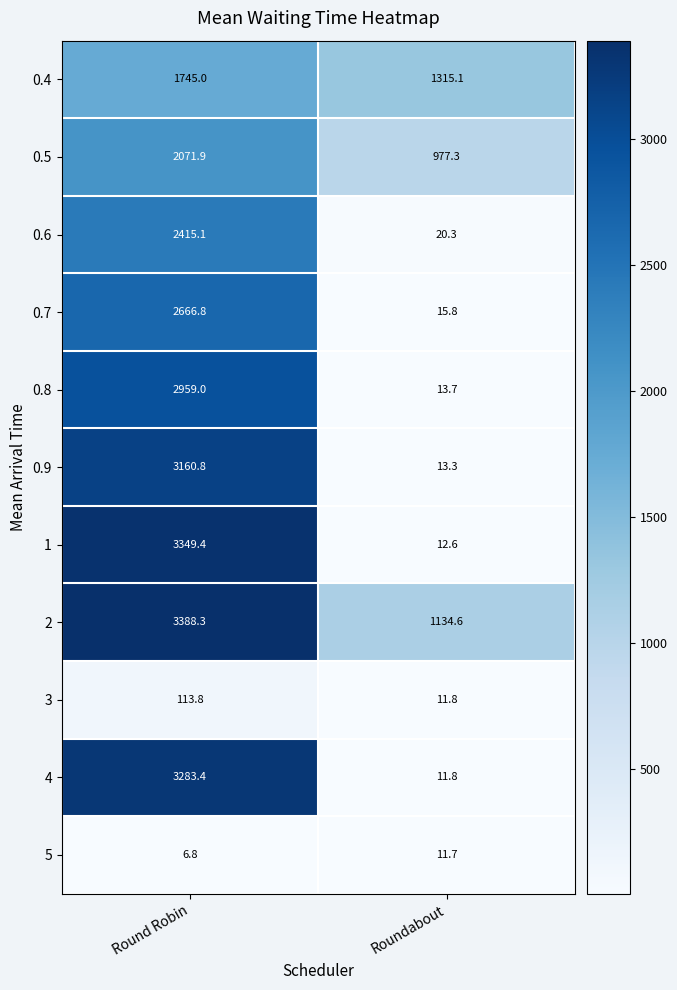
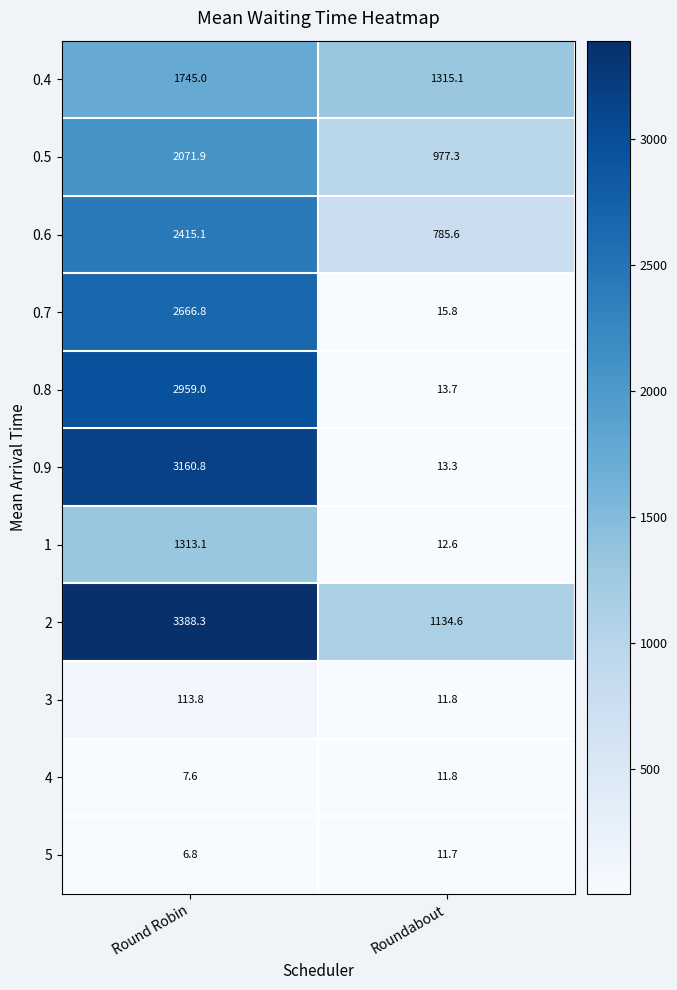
0.6, Roundabout: 20.3 -> 785.6
1, Round Robin: 3349.4 -> 1313.1
4, Round Robin: 3283.4 -> 7.6
